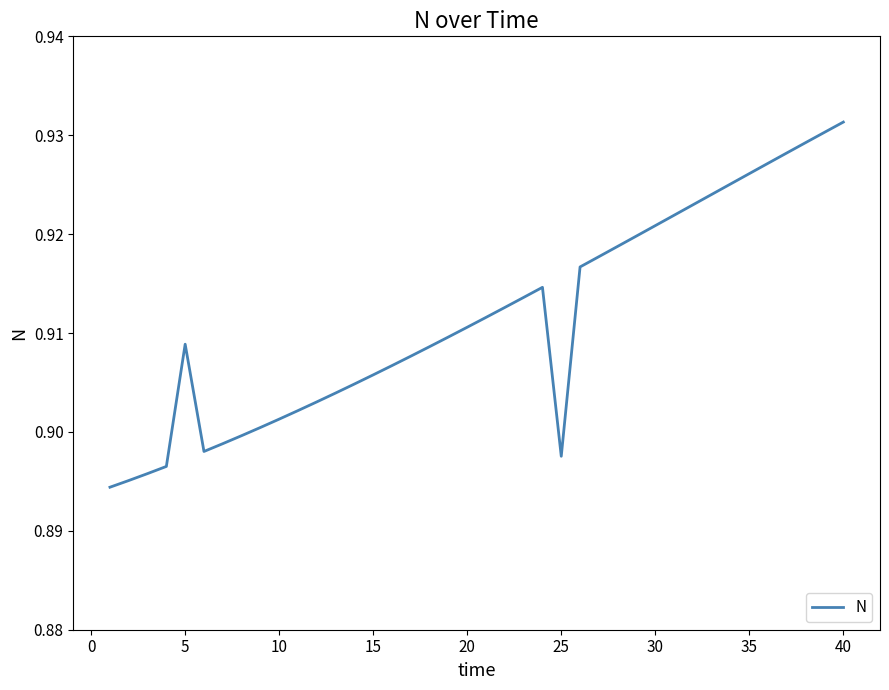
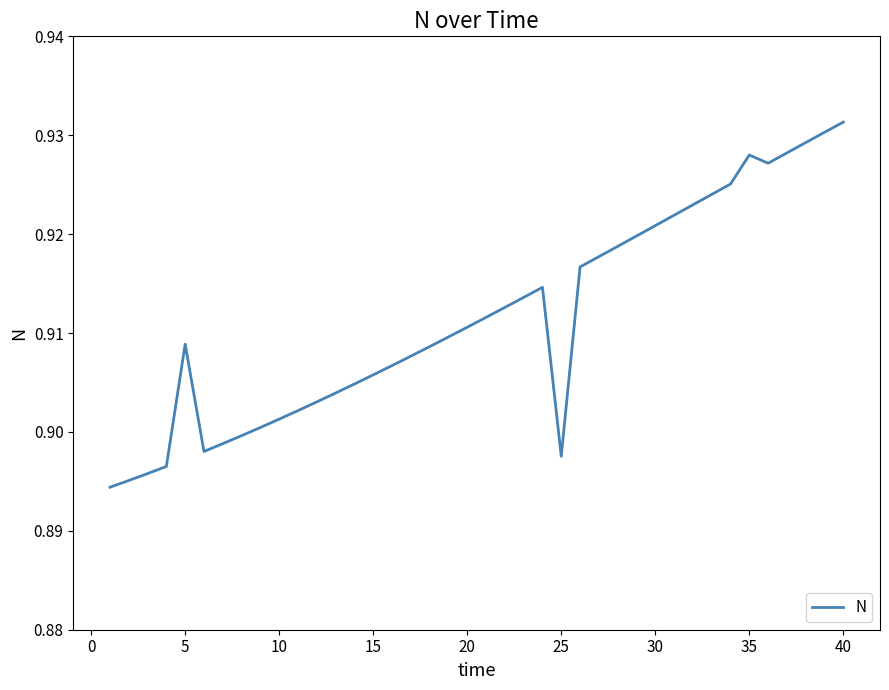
35: 0.926 -> 0.928
